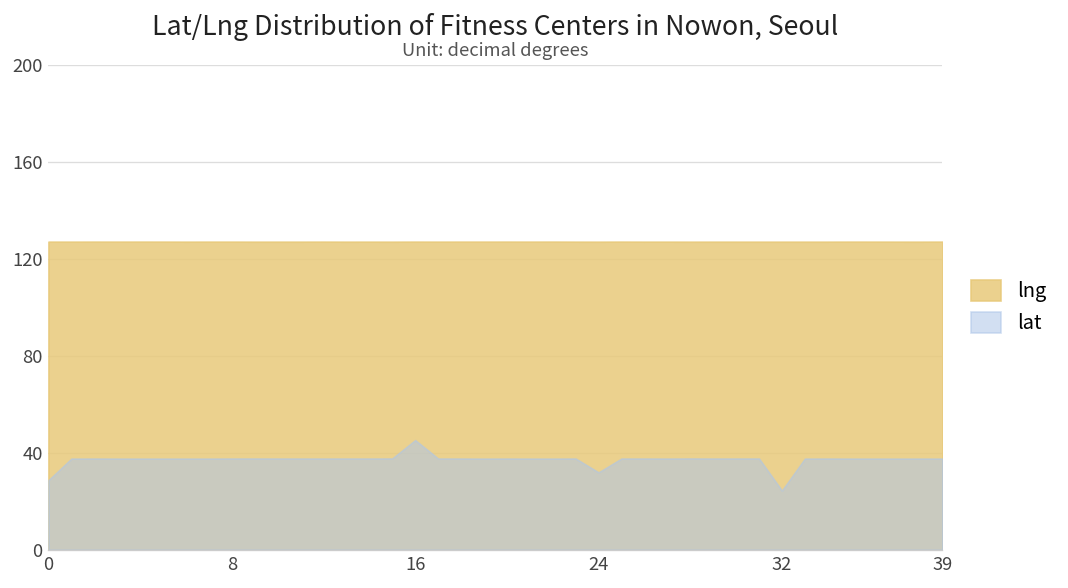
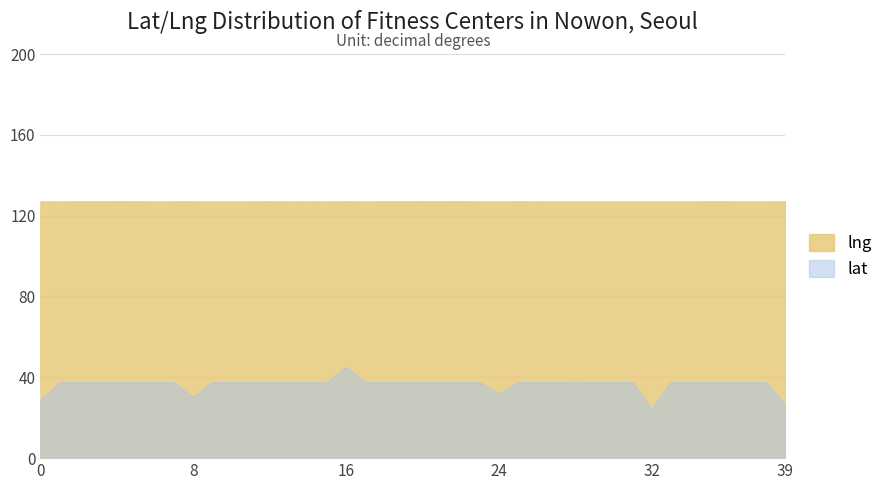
lat, 8: 38 -> 30
lat, 39: 38 -> 26
